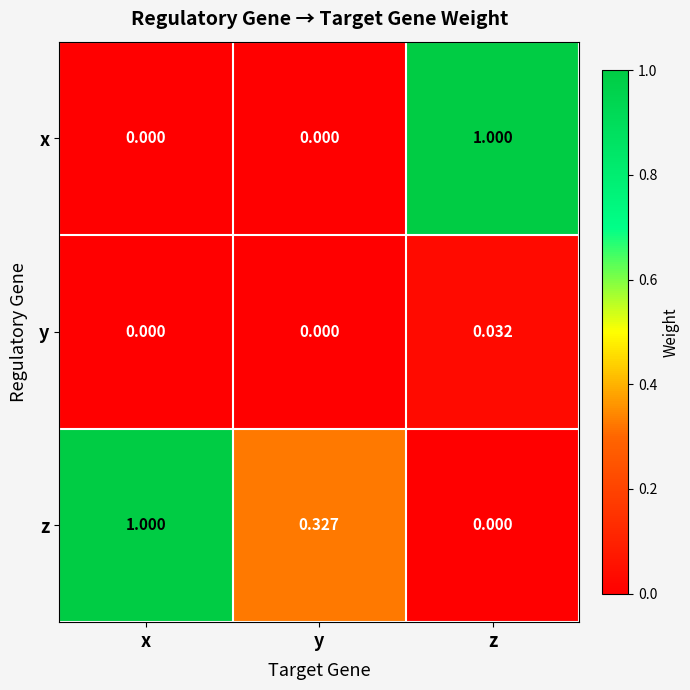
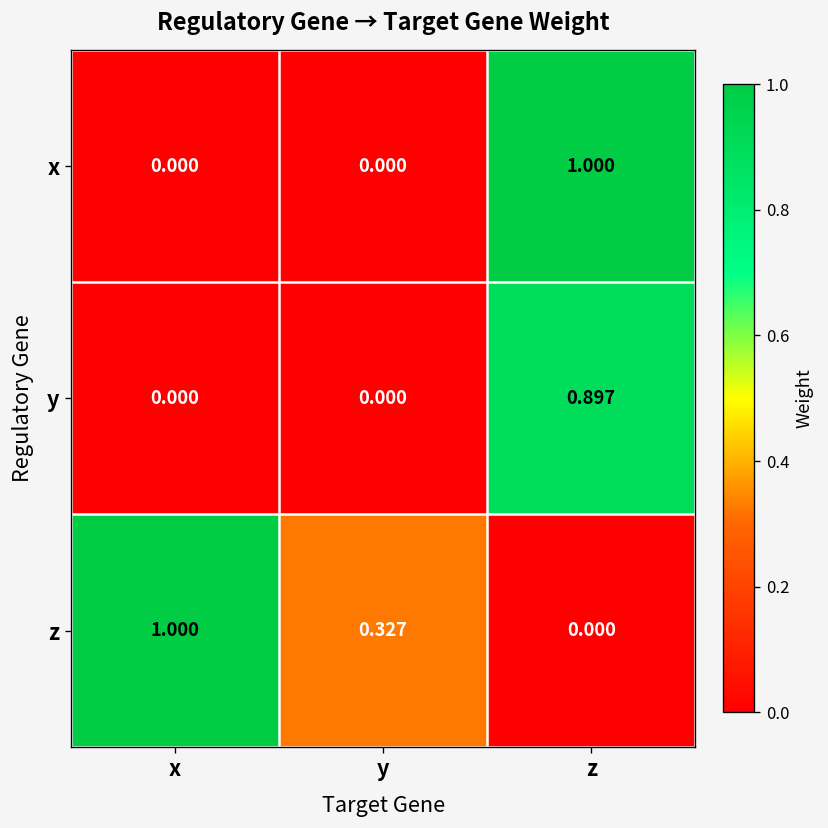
y, z: 0.032 -> 0.897
